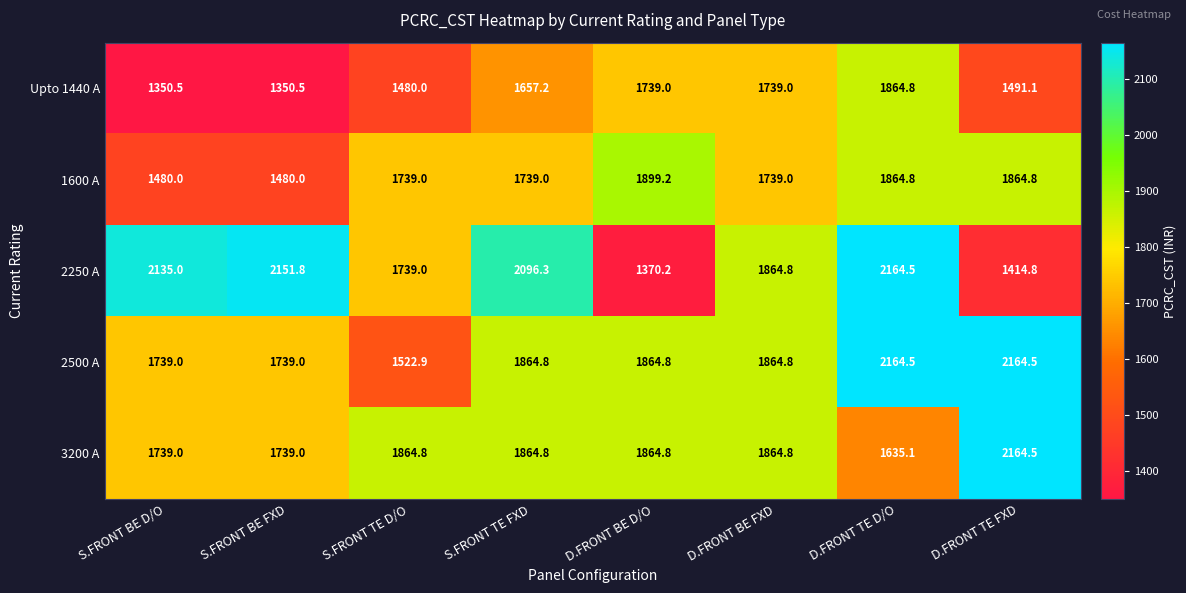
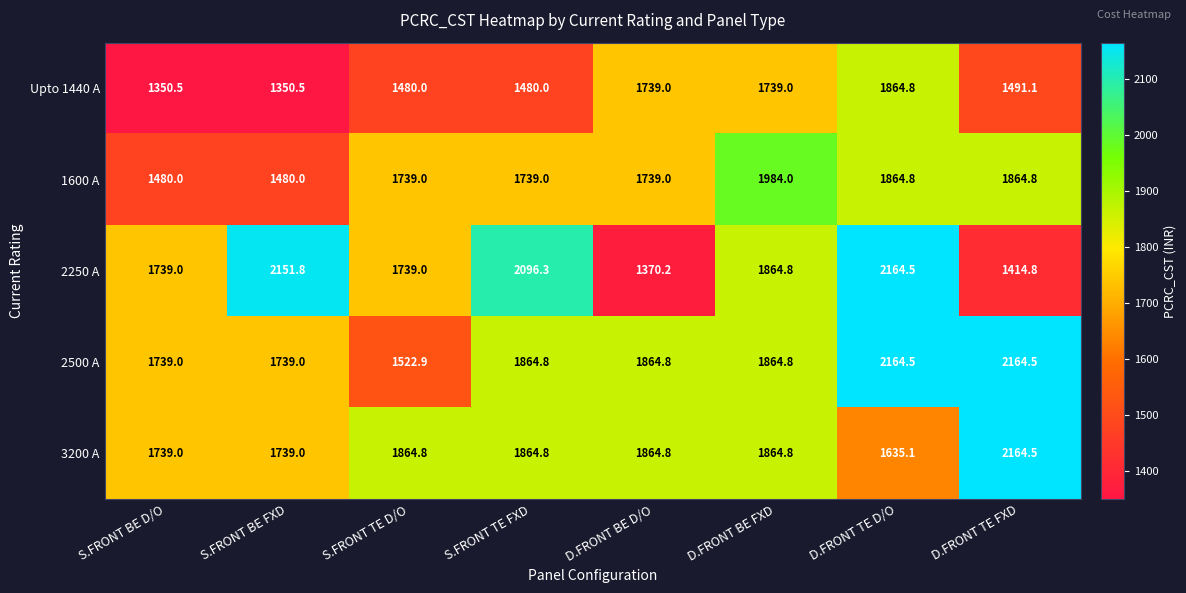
Upto 1440 A, S.FRONT TE FXD: 1657.2 -> 1480.0
1600 A, D.FRONT BE D/O: 1899.2 -> 1739.0
1600 A, D.FRONT BE FXD: 1739.0 -> 1984.0
2250 A, S.FRONT BE D/O: 2135.0 -> 1739.0
